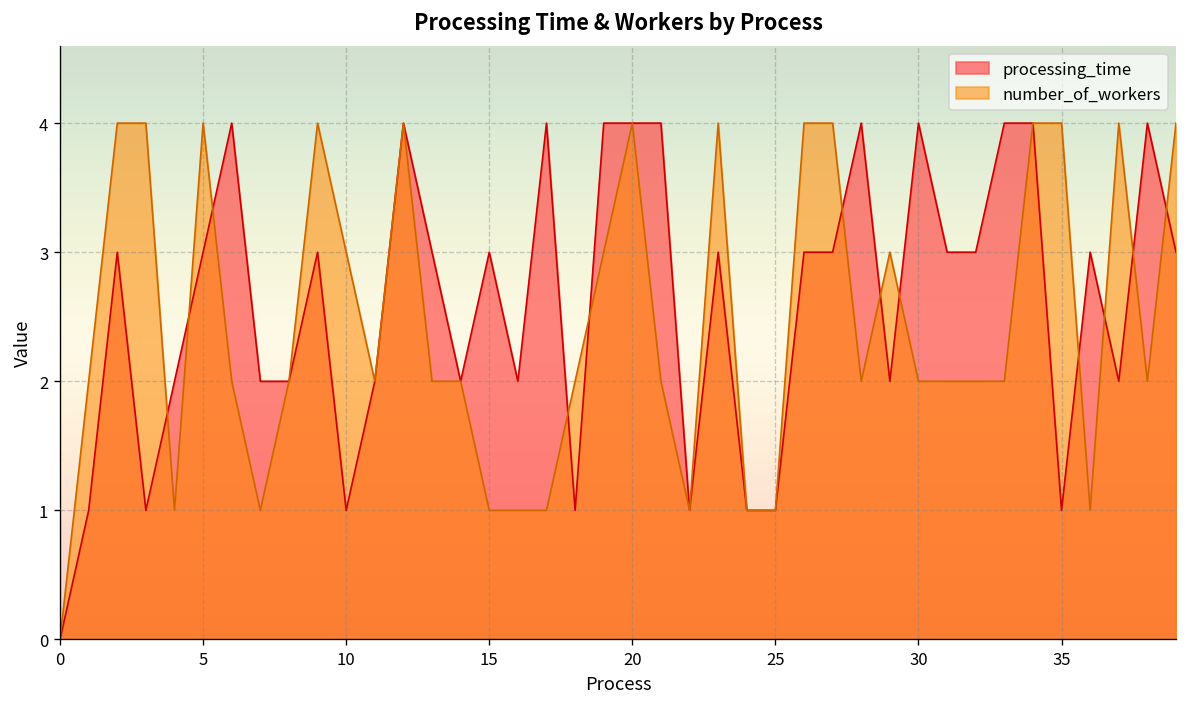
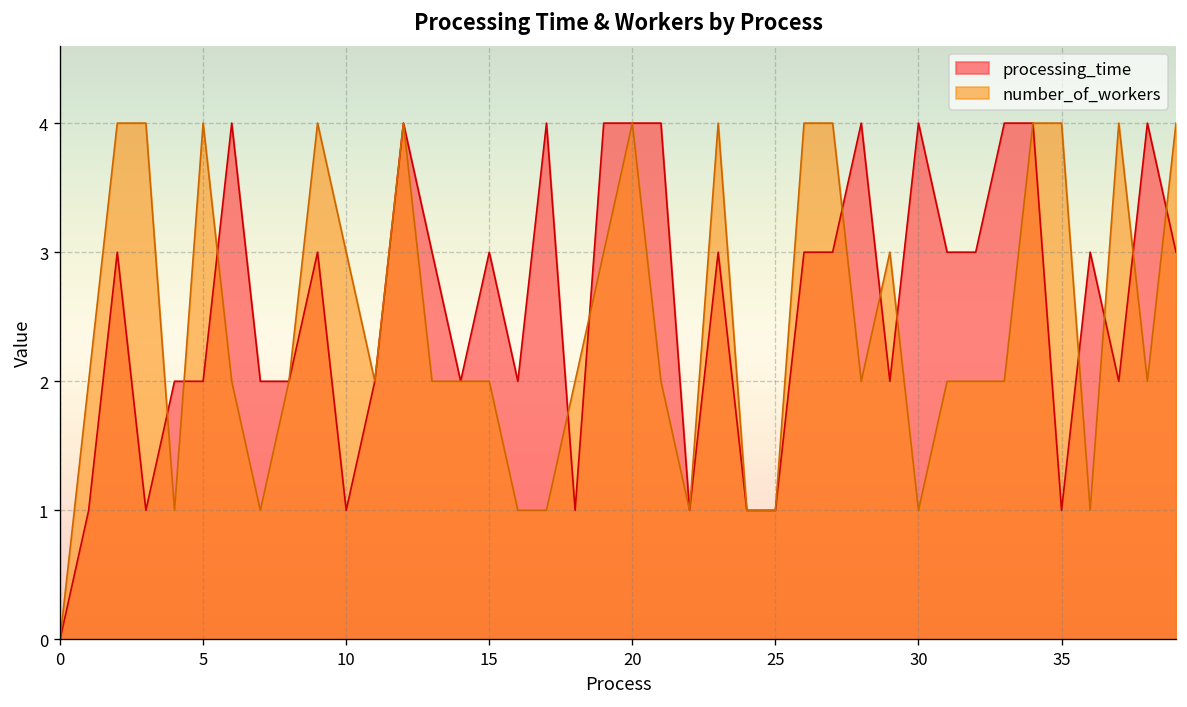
processing_time, 5: 3 -> 2
number_of_workers, 15: 1 -> 2
number_of_workers, 30: 2 -> 1
